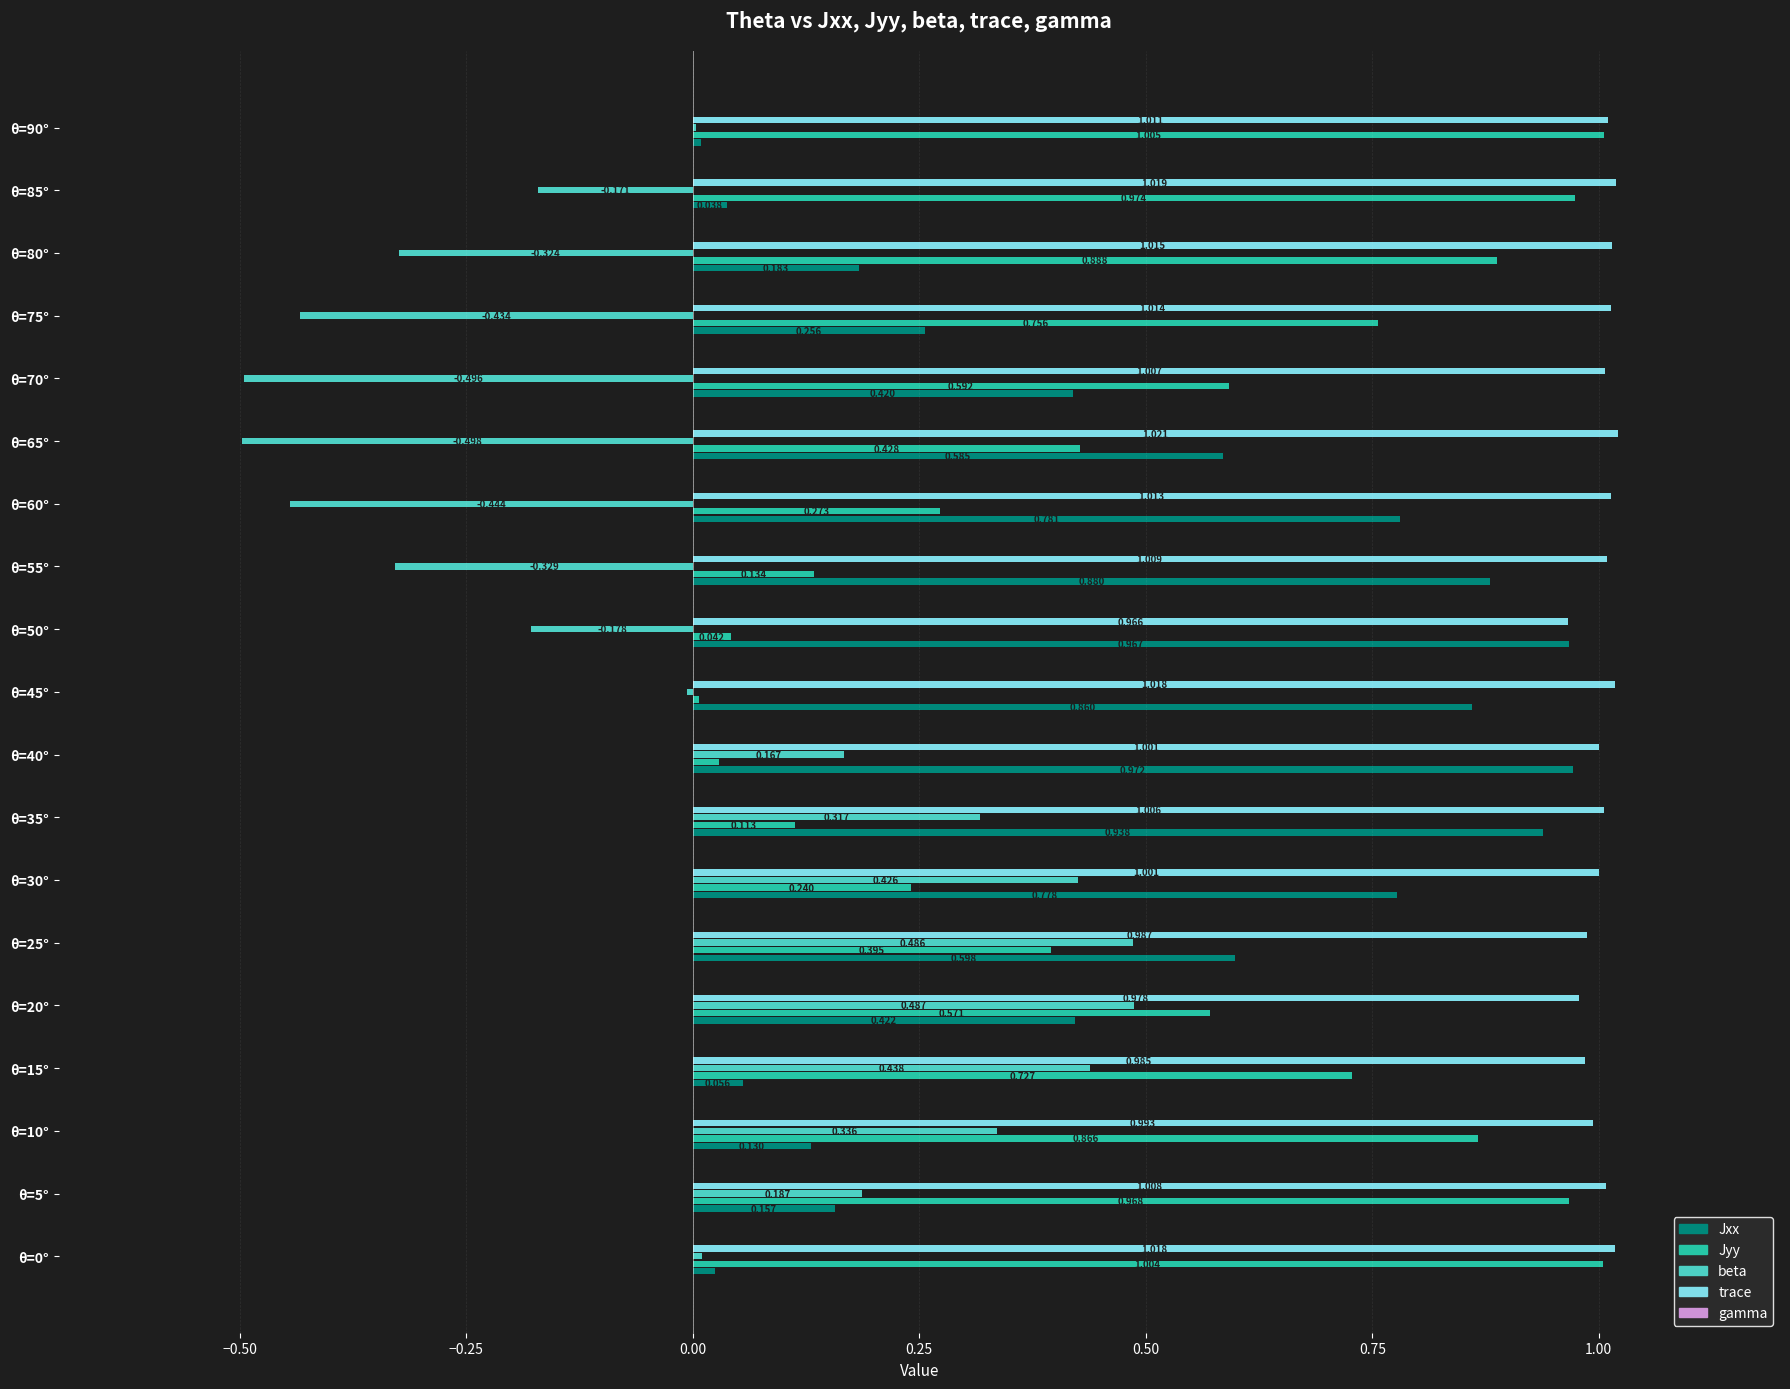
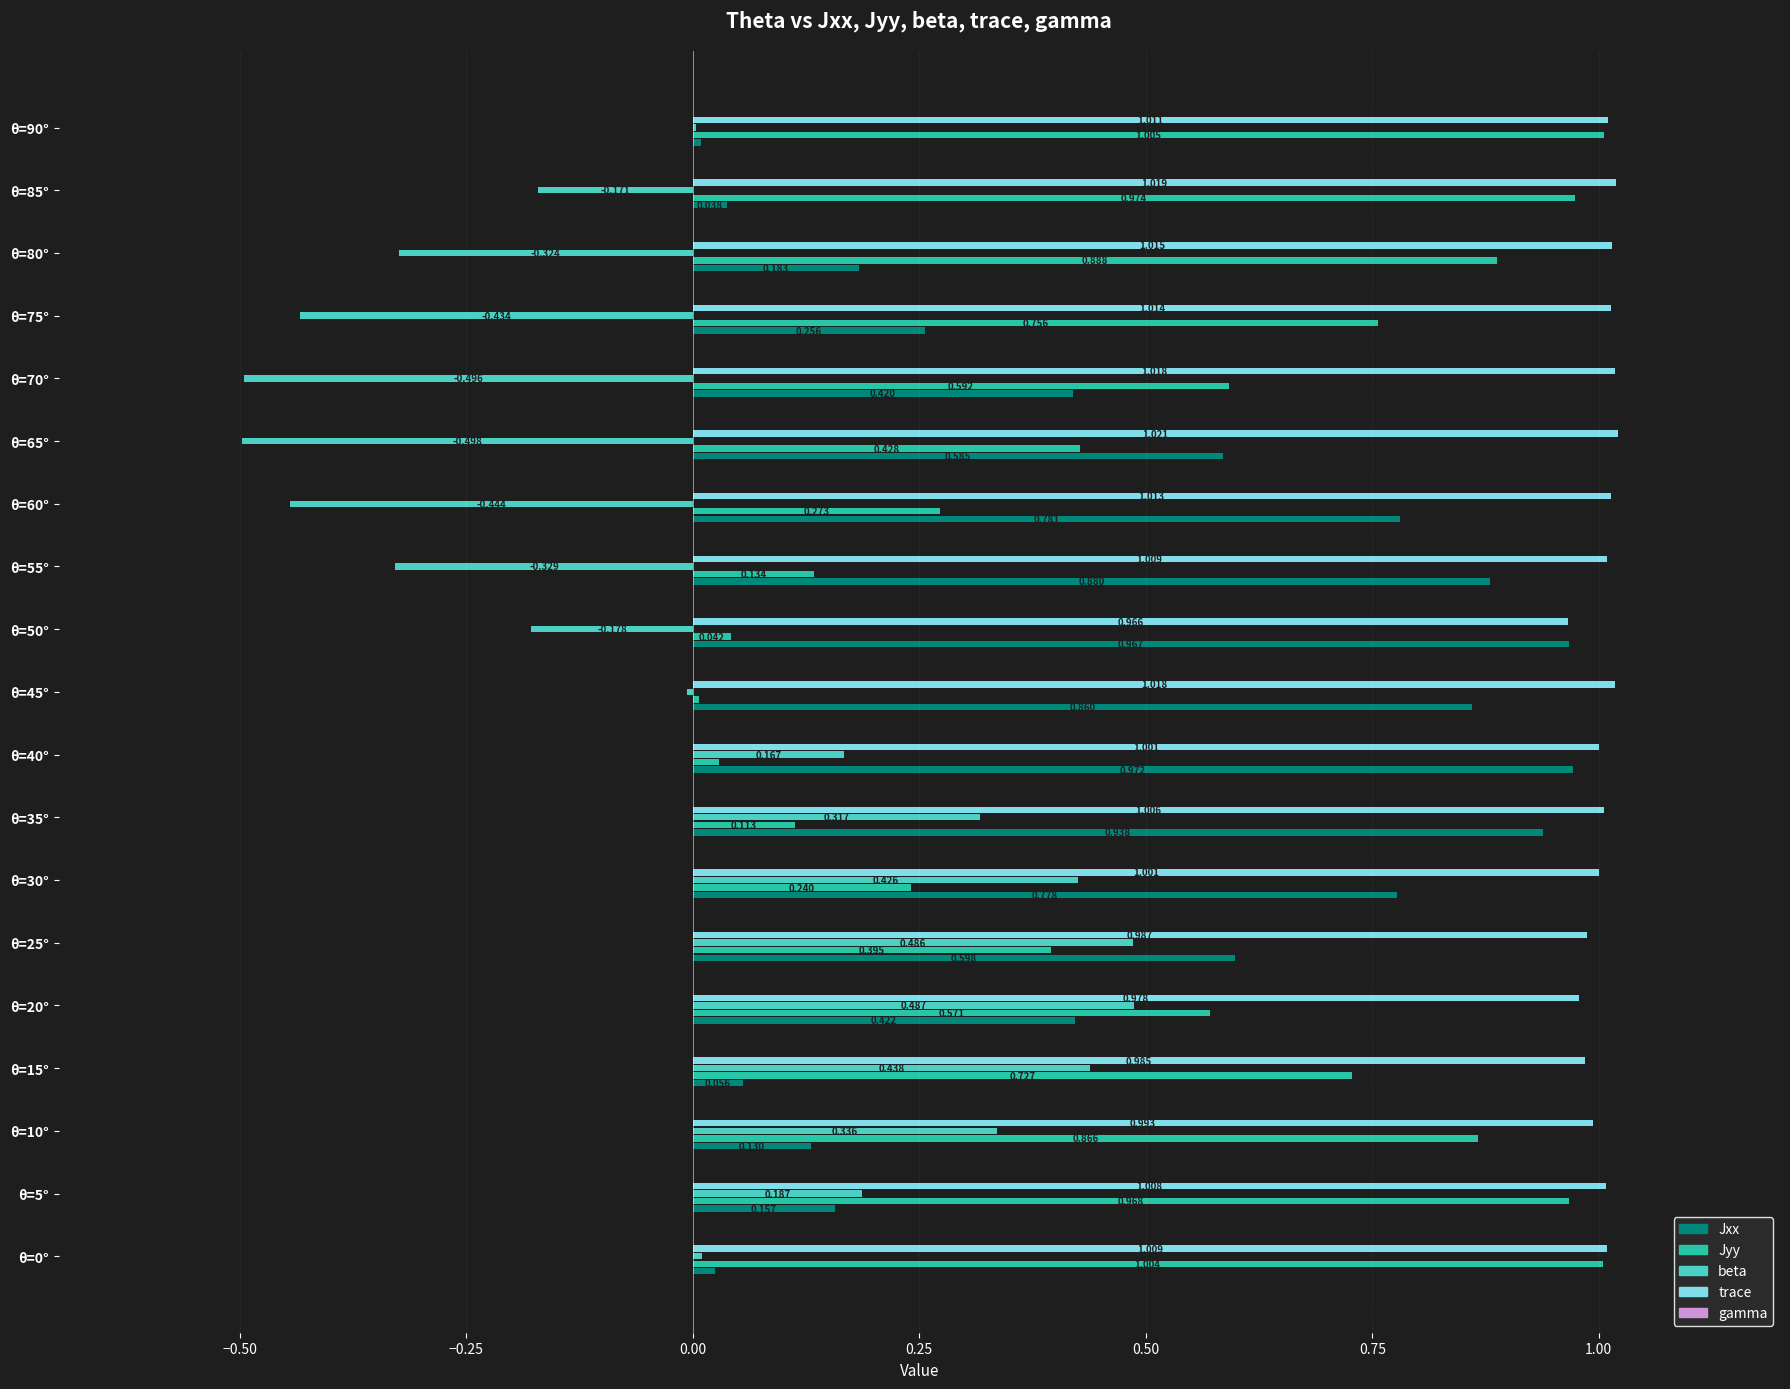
trace, θ=70°: 1.01 -> 1.02
trace, θ=0°: 1.018 -> 1.009
